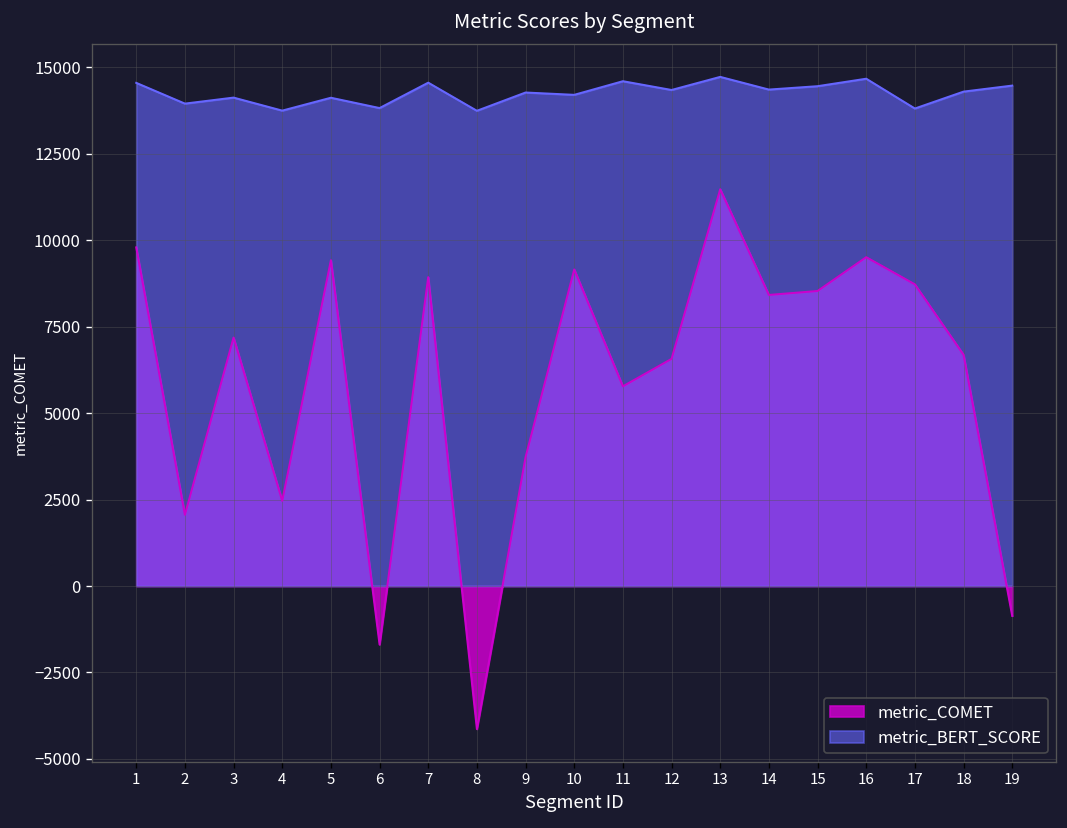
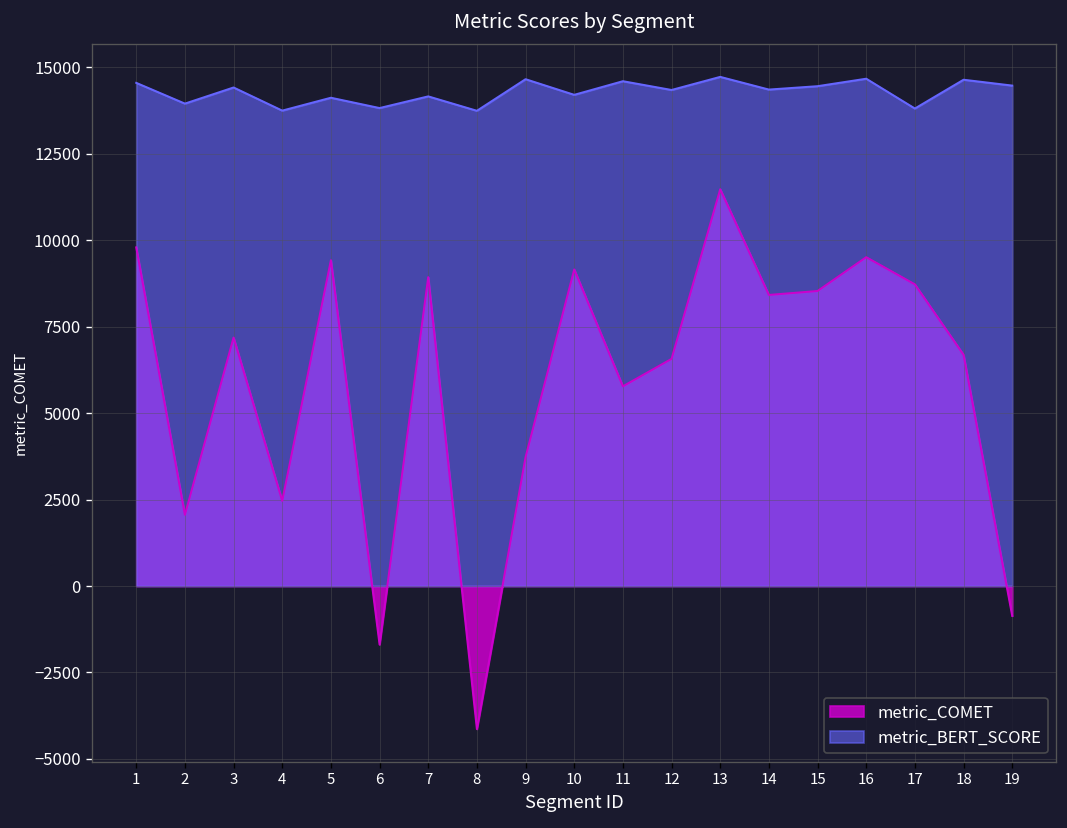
metric_BERT_SCORE, 3: 14100 -> 14400
metric_BERT_SCORE, 7: 14600 -> 14200
metric_BERT_SCORE, 9: 14300 -> 14700
metric_BERT_SCORE, 18: 14300 -> 14600
